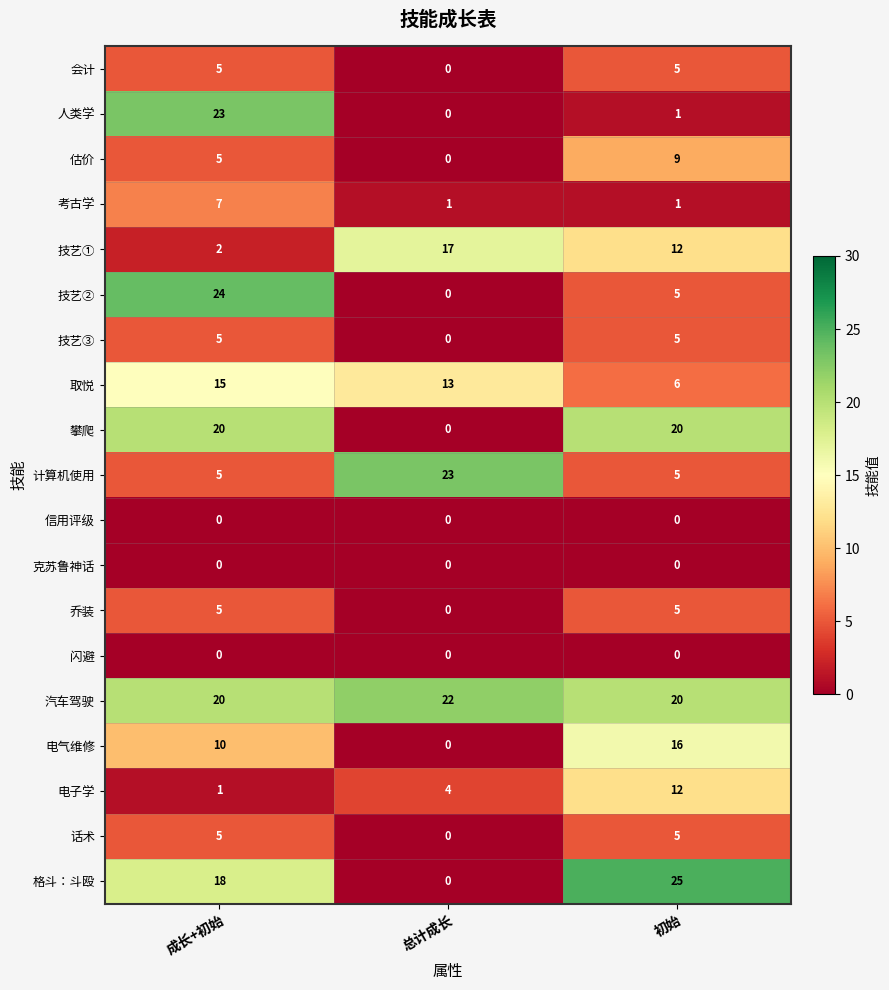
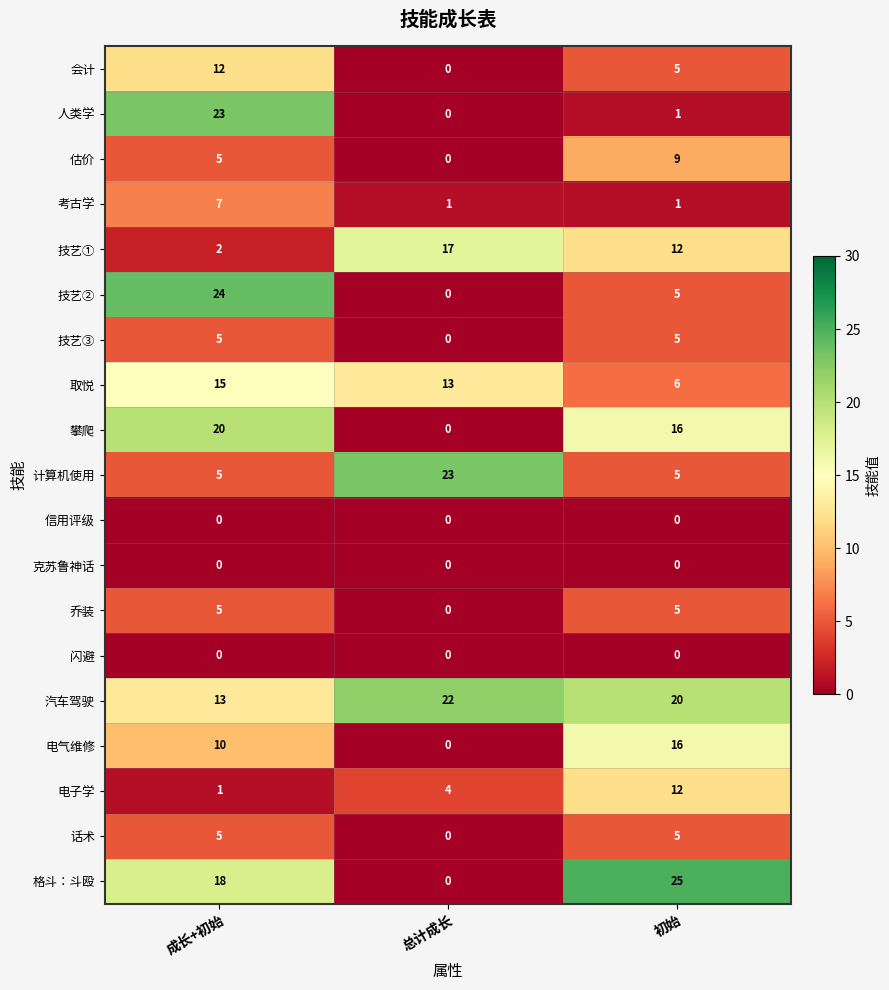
会计, 成长+初始: 5 -> 12
攀爬, 初始: 20 -> 16
汽车驾驶, 成长+初始: 20 -> 13
